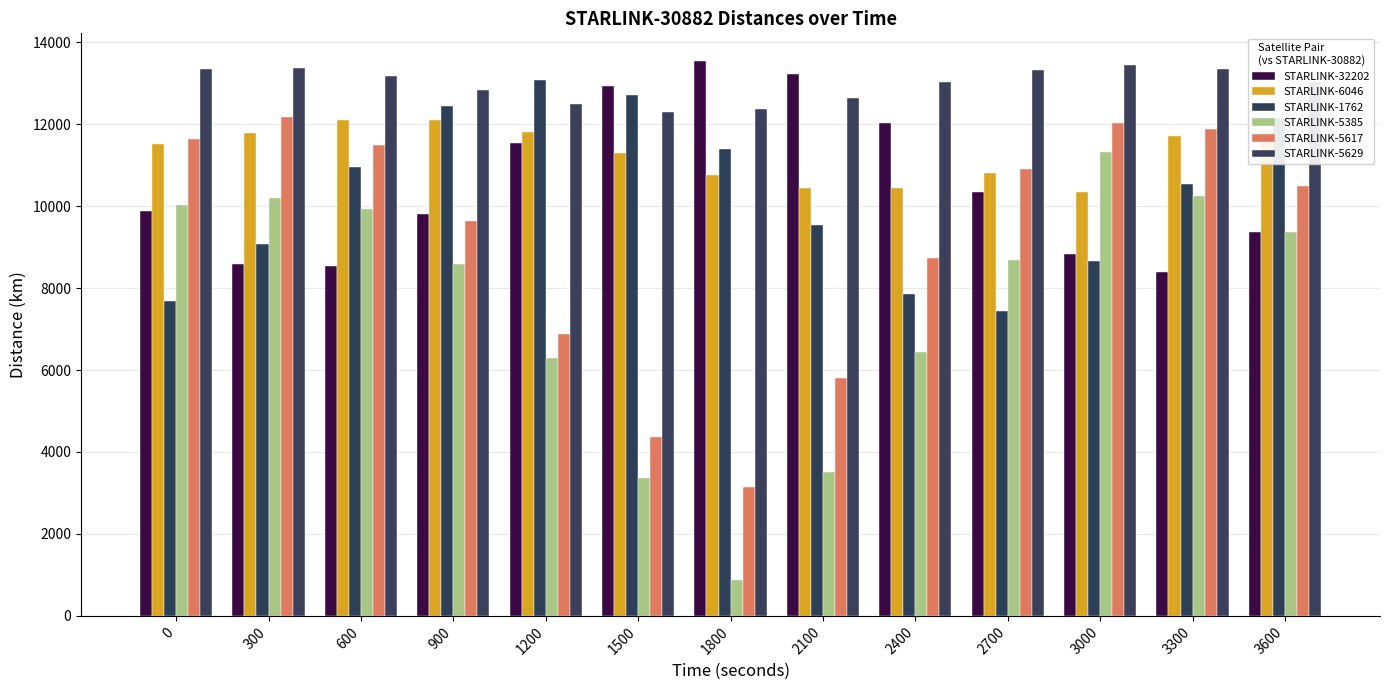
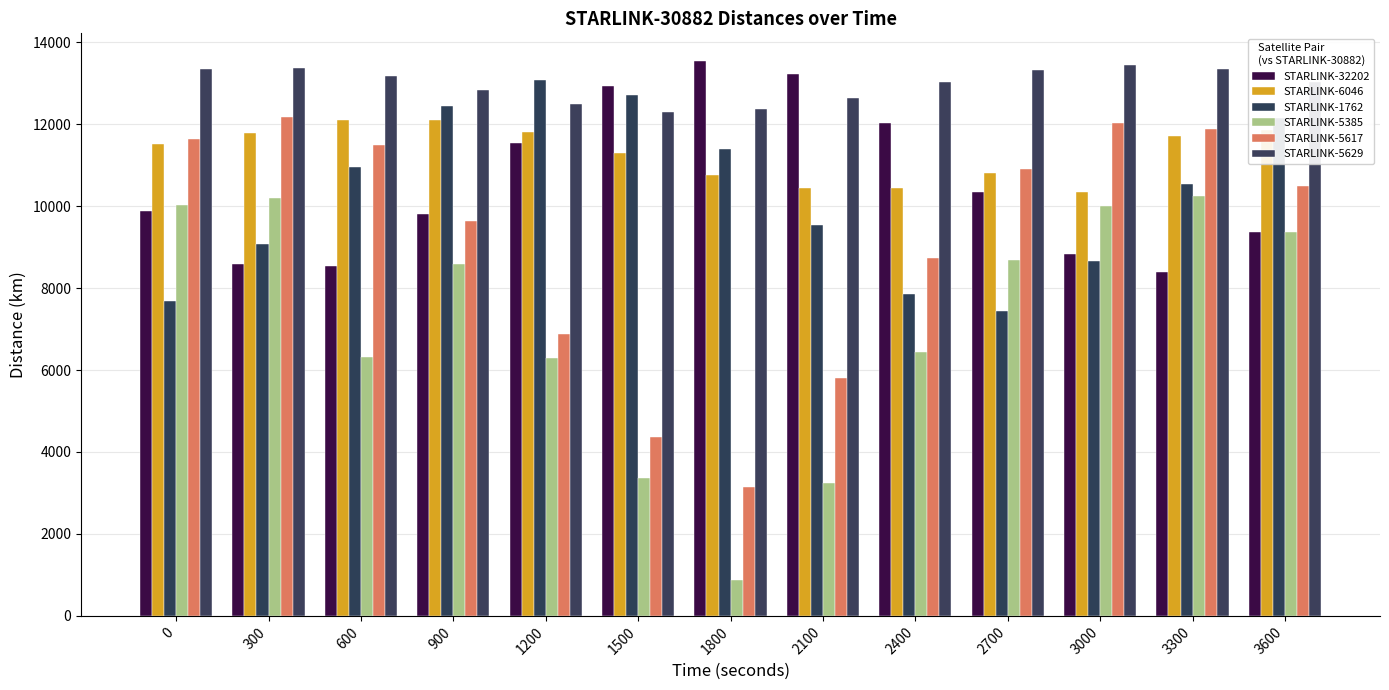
STARLINK-5385, 600: 9900 -> 6300
STARLINK-5385, 2100: 3500 -> 3200
STARLINK-5385, 3000: 11300 -> 10000
